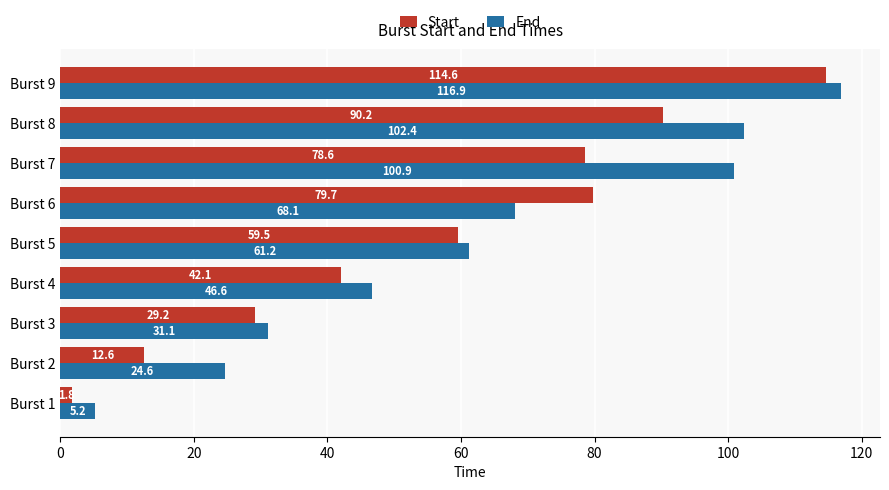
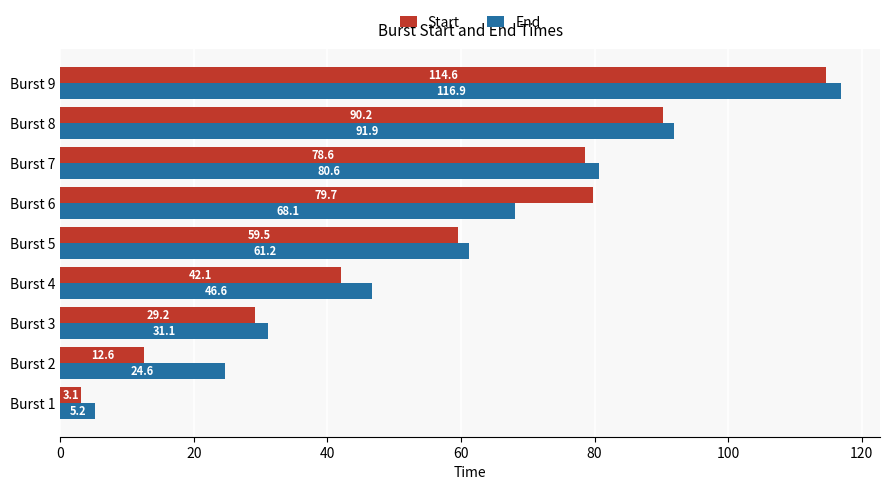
End, Burst 8: 102.4 -> 91.9
End, Burst 7: 100.9 -> 80.6
Start, Burst 1: 1.8 -> 3.1
